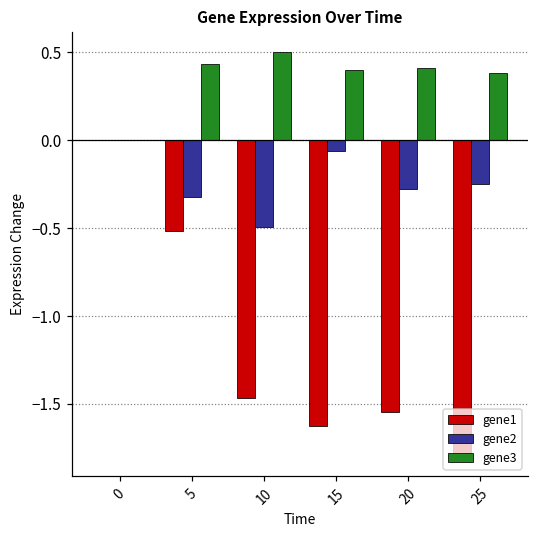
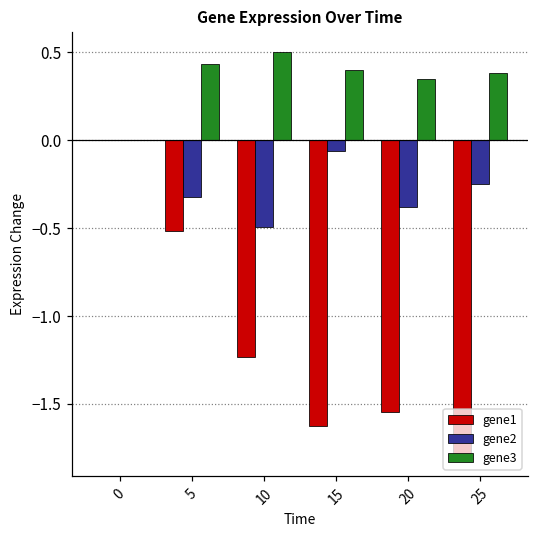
gene1, 10: -1.46 -> -1.23
gene2, 20: -0.28 -> -0.38
gene3, 20: 0.41 -> 0.35
